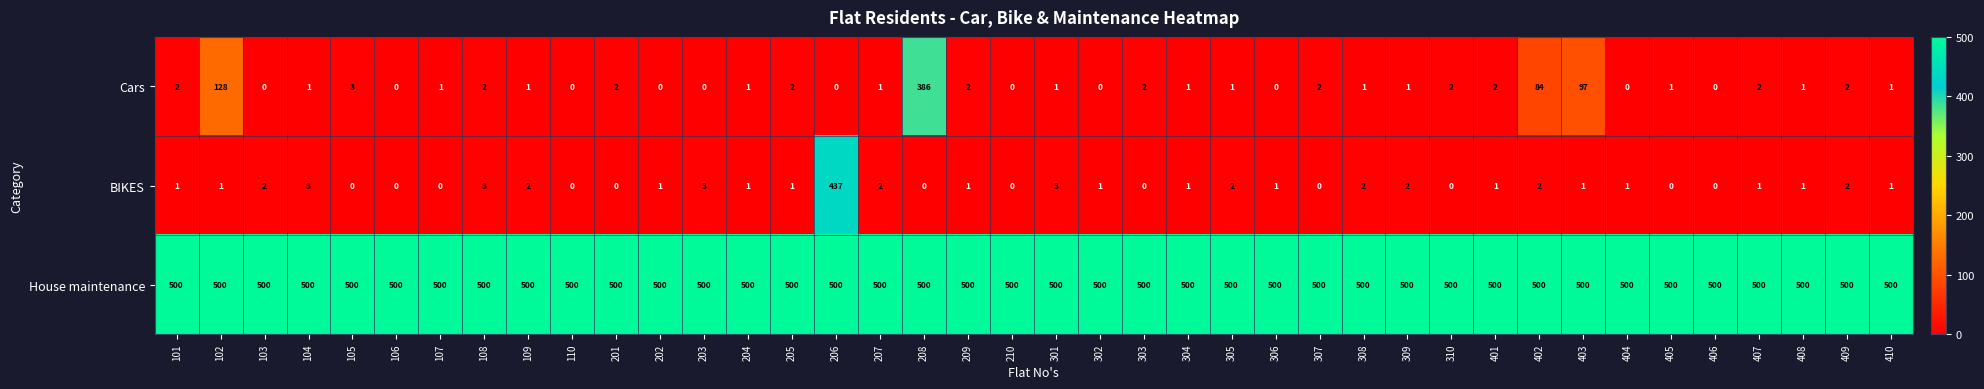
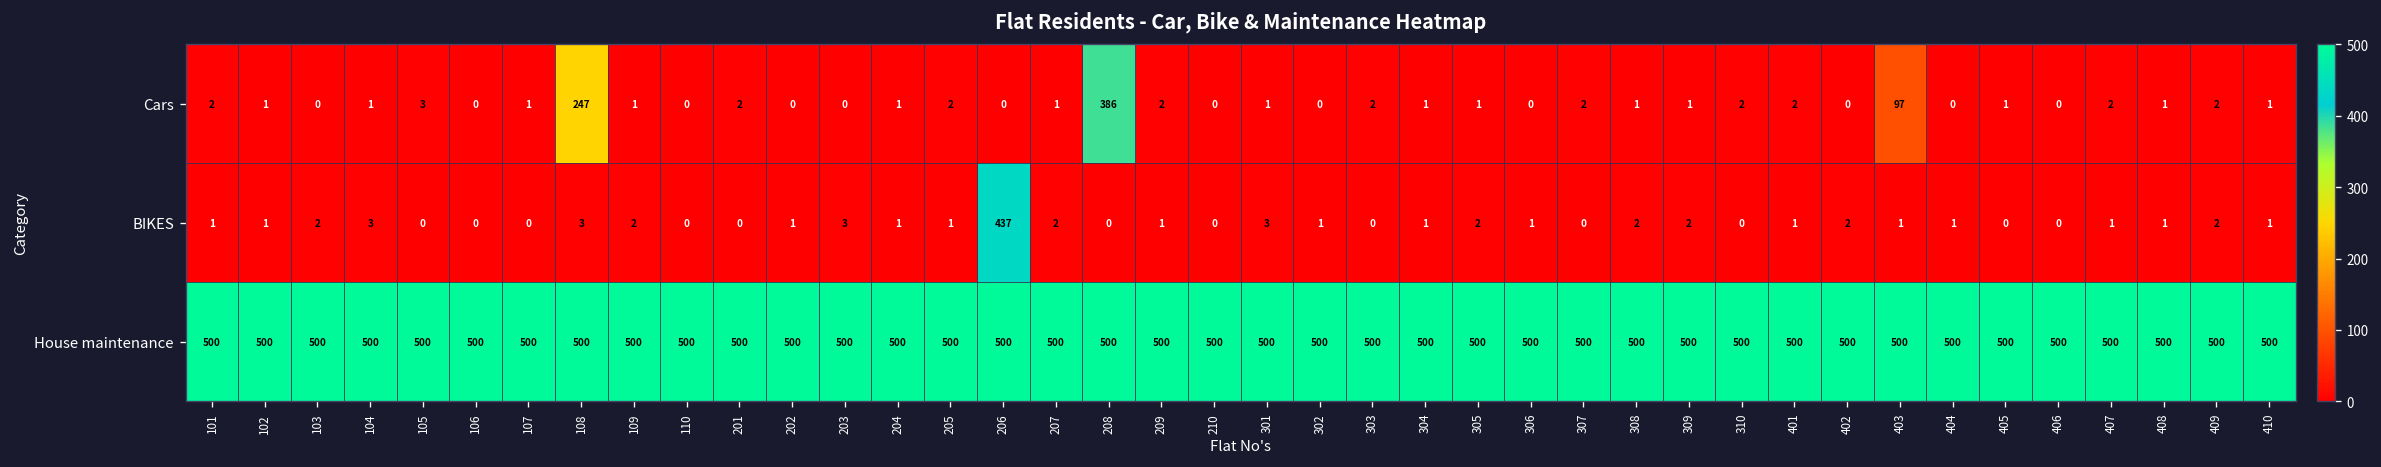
Cars, 102: 128 -> 1
Cars, 108: 2 -> 247
Cars, 402: 84 -> 0
